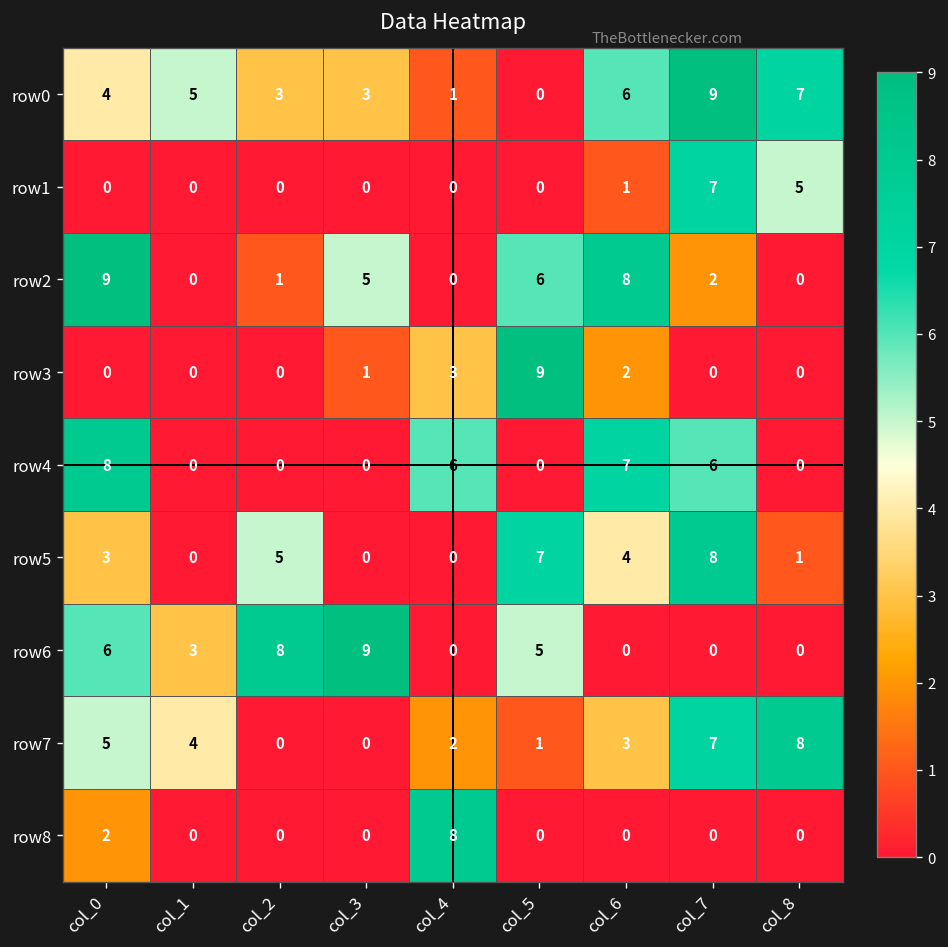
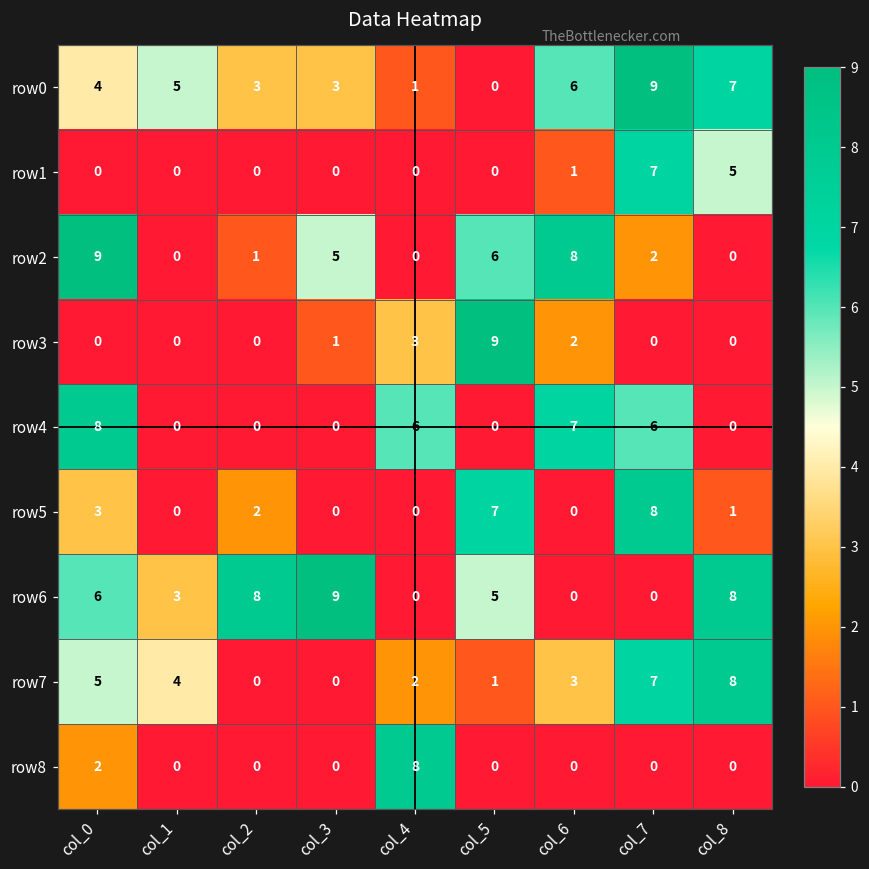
row5, col_2: 5 -> 2
row5, col_6: 4 -> 0
row6, col_8: 0 -> 8
